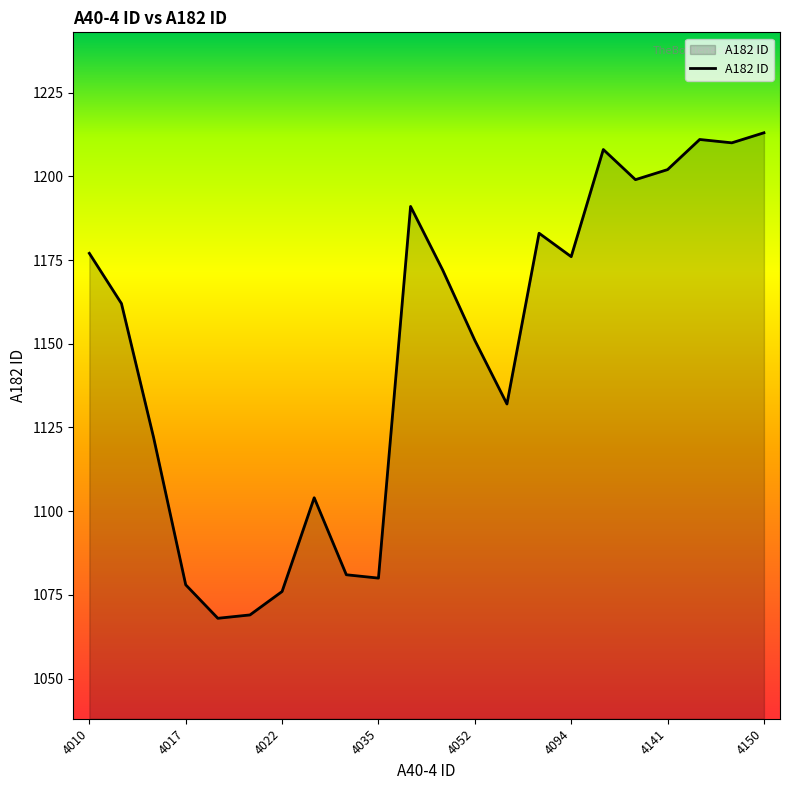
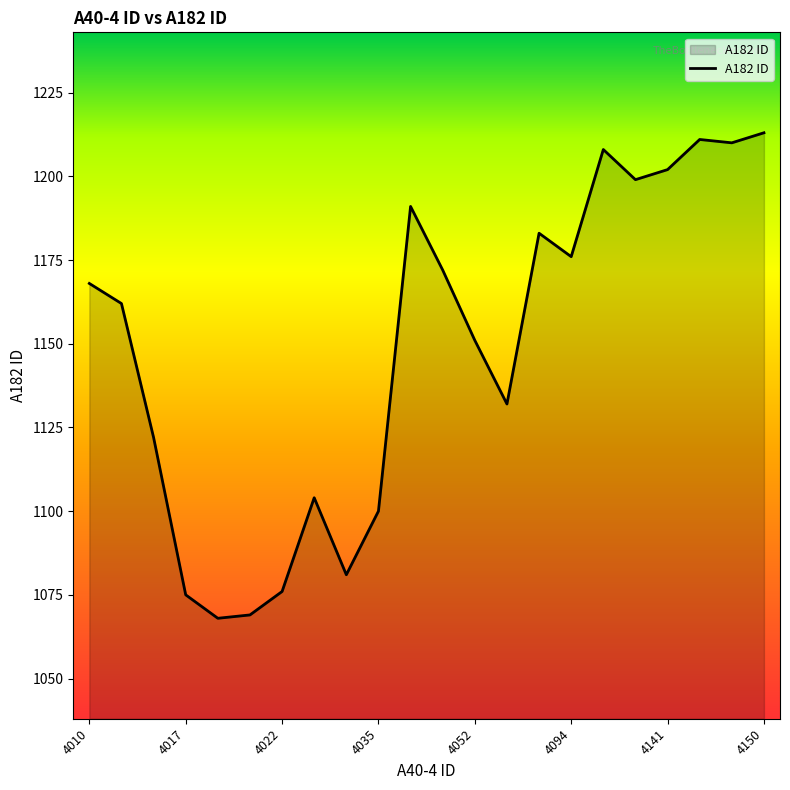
4010: 1177 -> 1168
4017: 1078 -> 1075
4035: 1080 -> 1100
